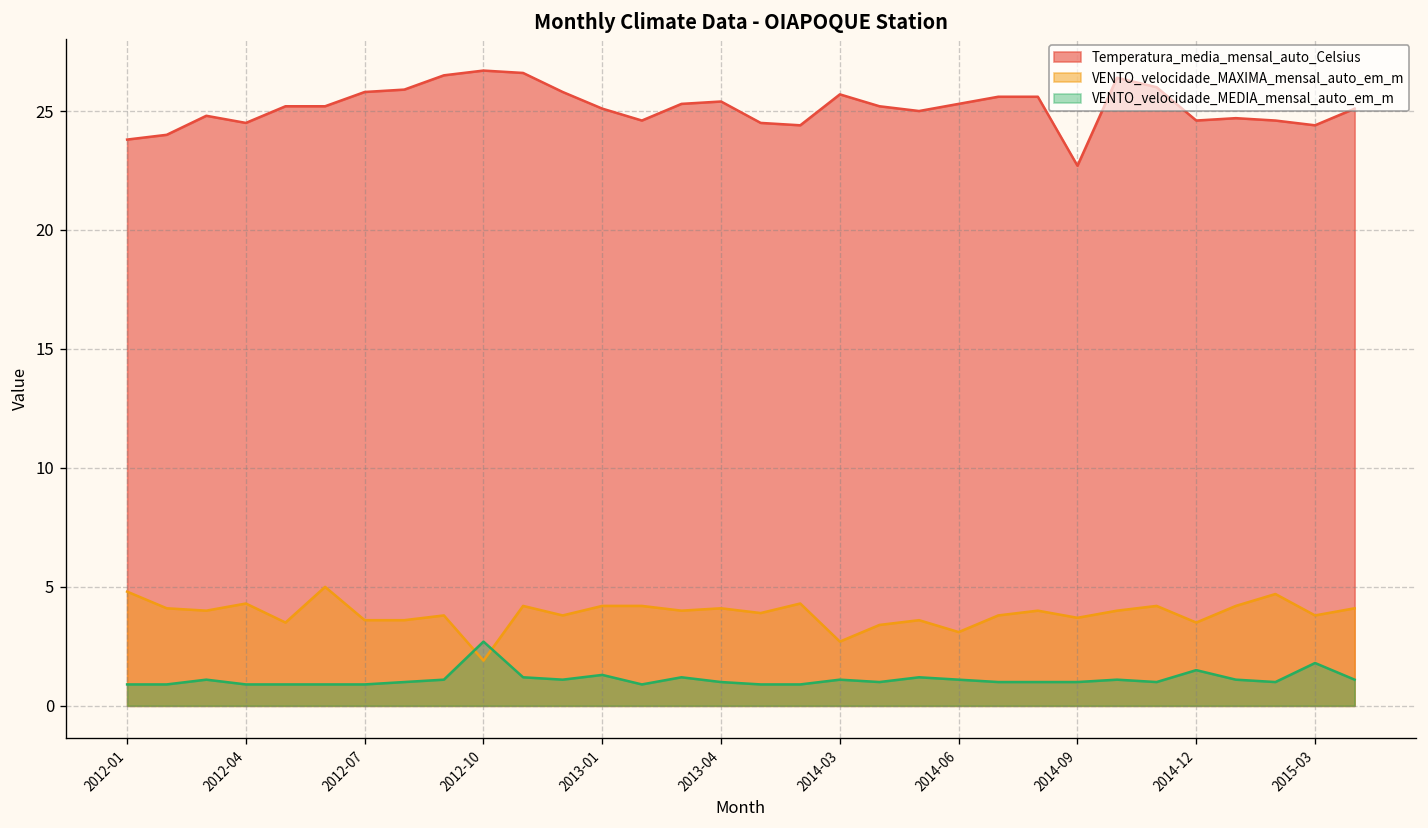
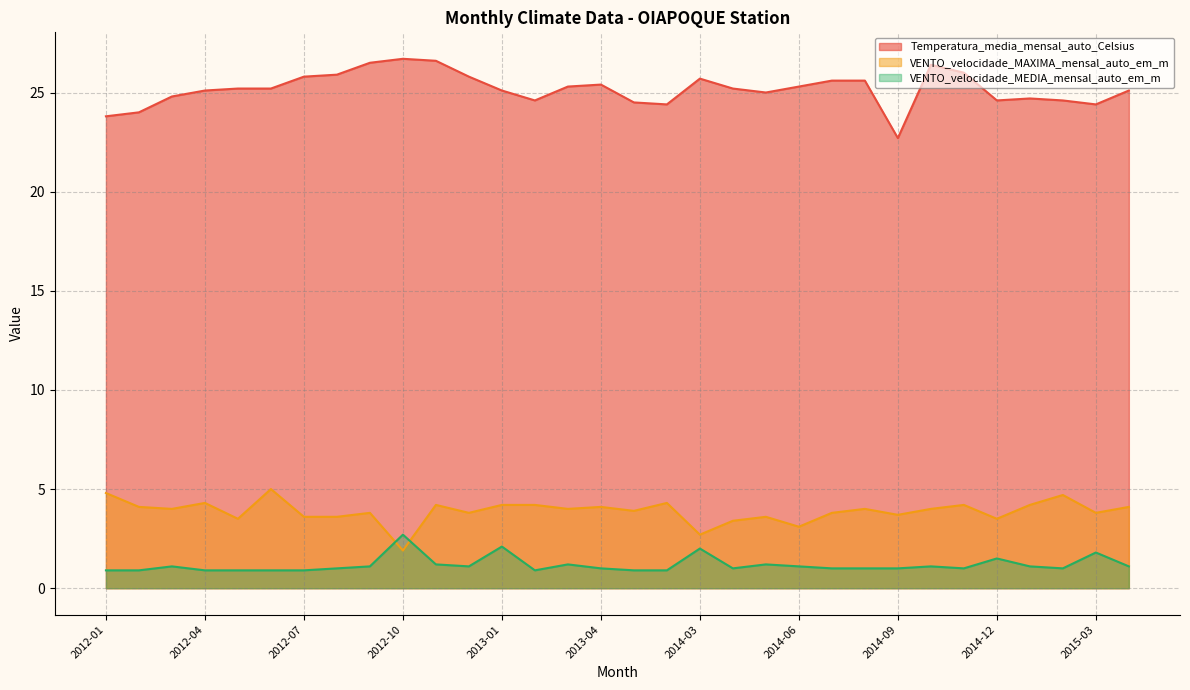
Temperatura_media_mensal_auto_Celsius, 2012-04: 24.5 -> 25.1
VENTO_velocidade_MEDIA_mensal_auto_em_m, 2013-01: 1.3 -> 2.1
VENTO_velocidade_MEDIA_mensal_auto_em_m, 2014-03: 1.1 -> 2.0
